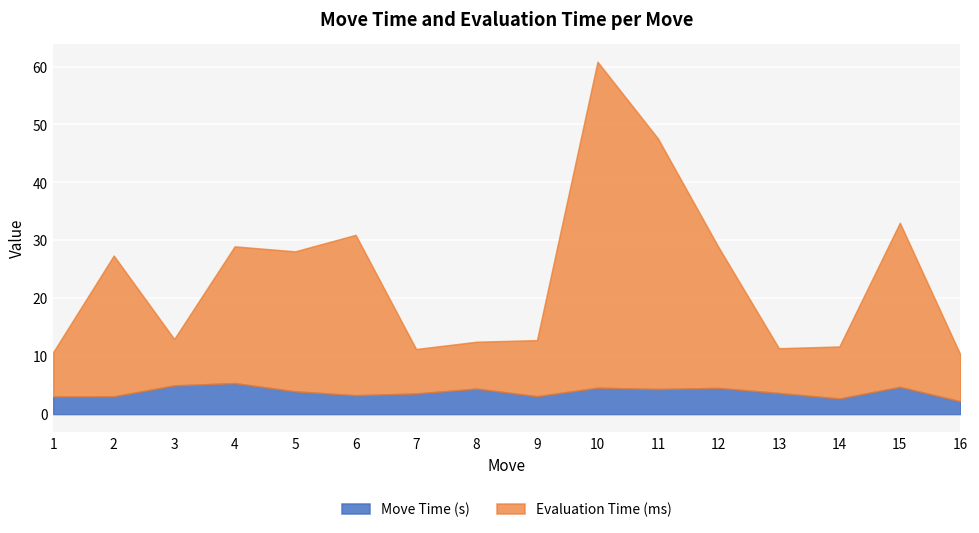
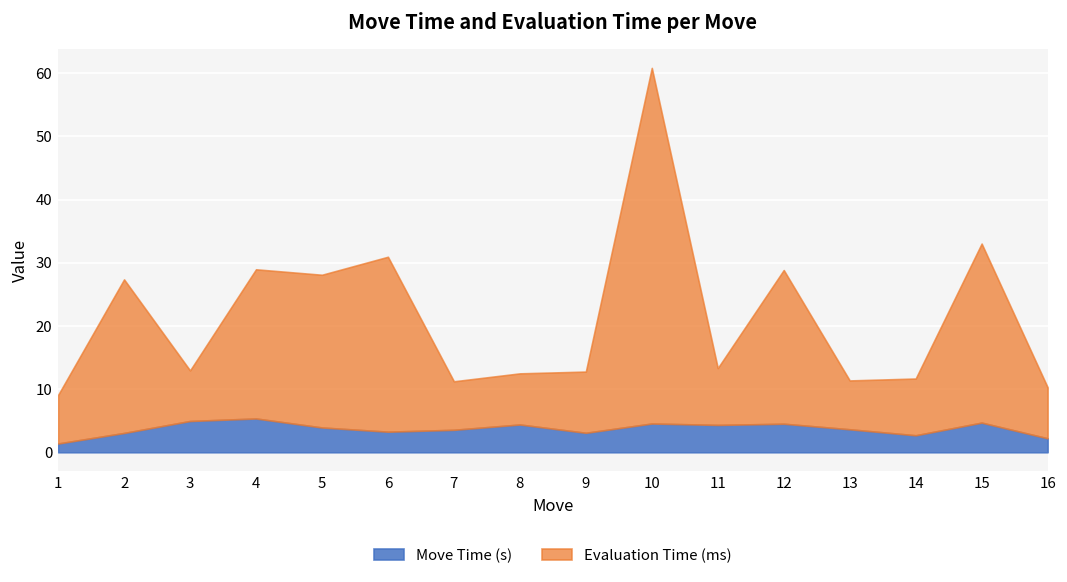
Move Time (s), 1: 3 -> 1
Evaluation Time (ms), 11: 43 -> 9
